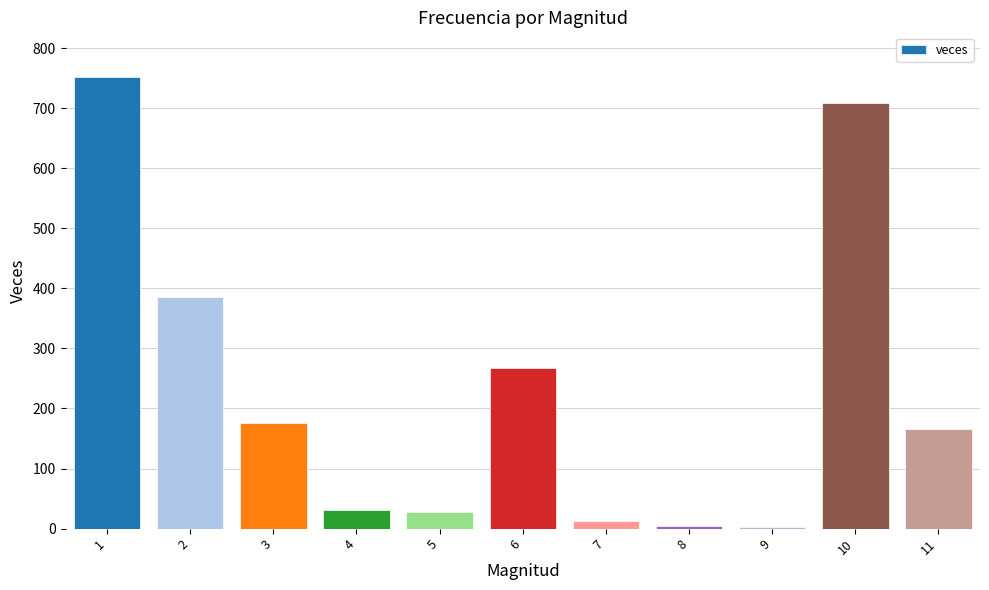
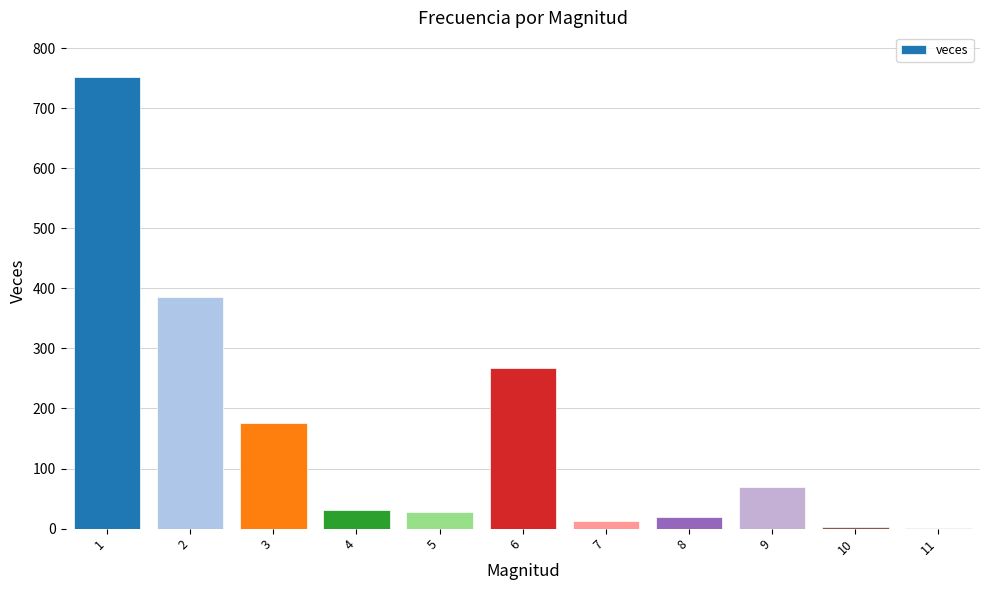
8: 10 -> 20
9: 0 -> 70
10: 710 -> 0
11: 170 -> 0
